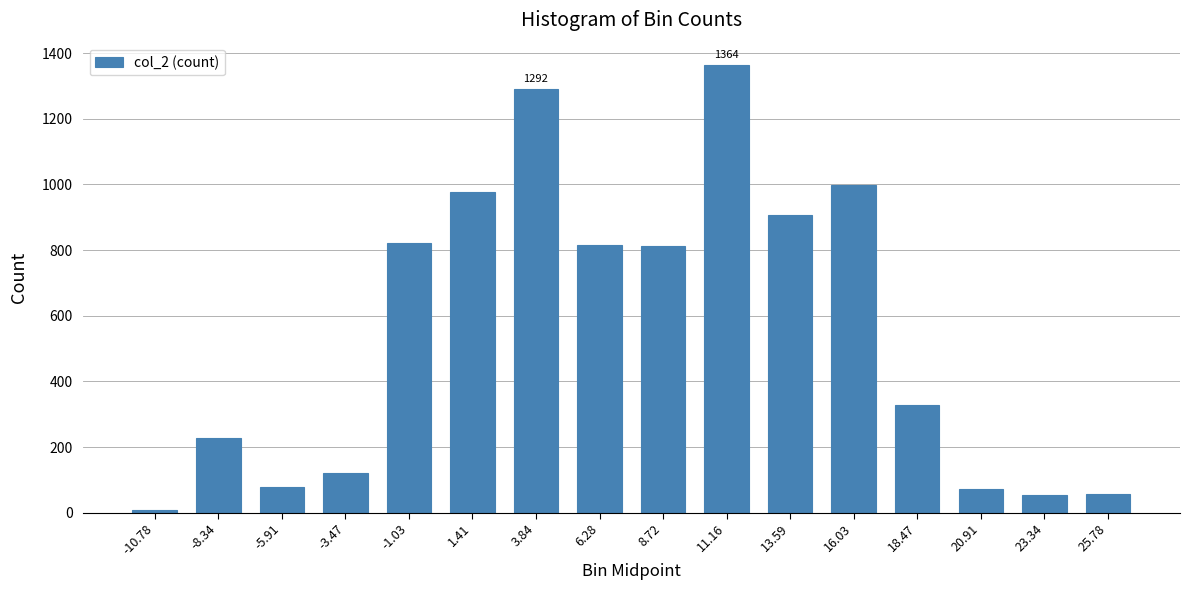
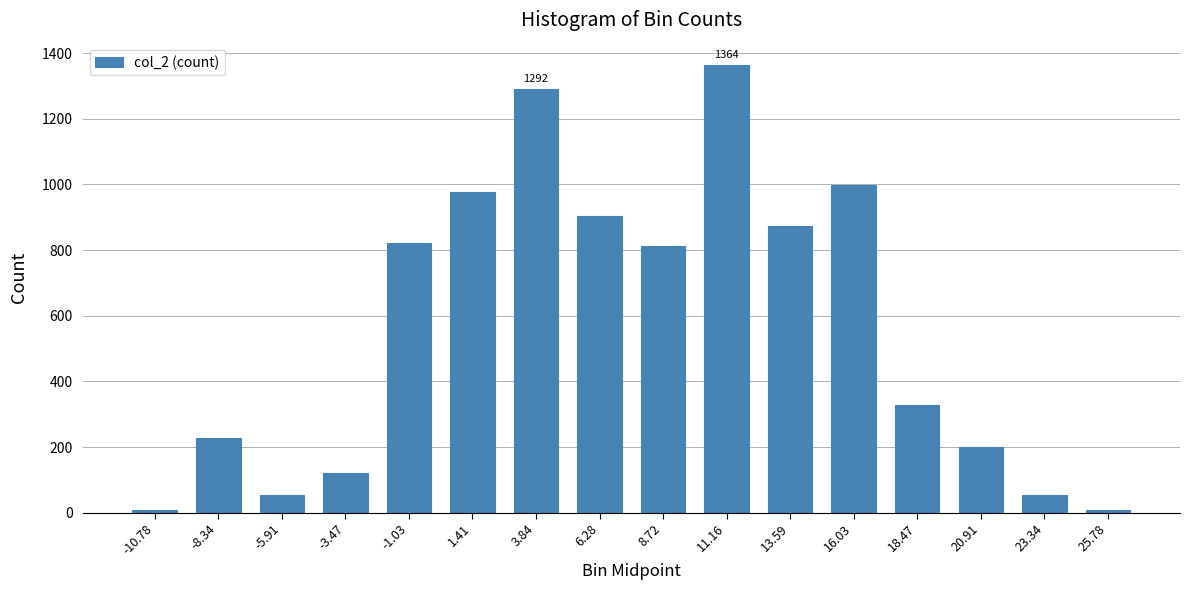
-5.91: 80 -> 50
6.28: 820 -> 910
13.59: 910 -> 870
20.91: 70 -> 200
25.78: 60 -> 10
